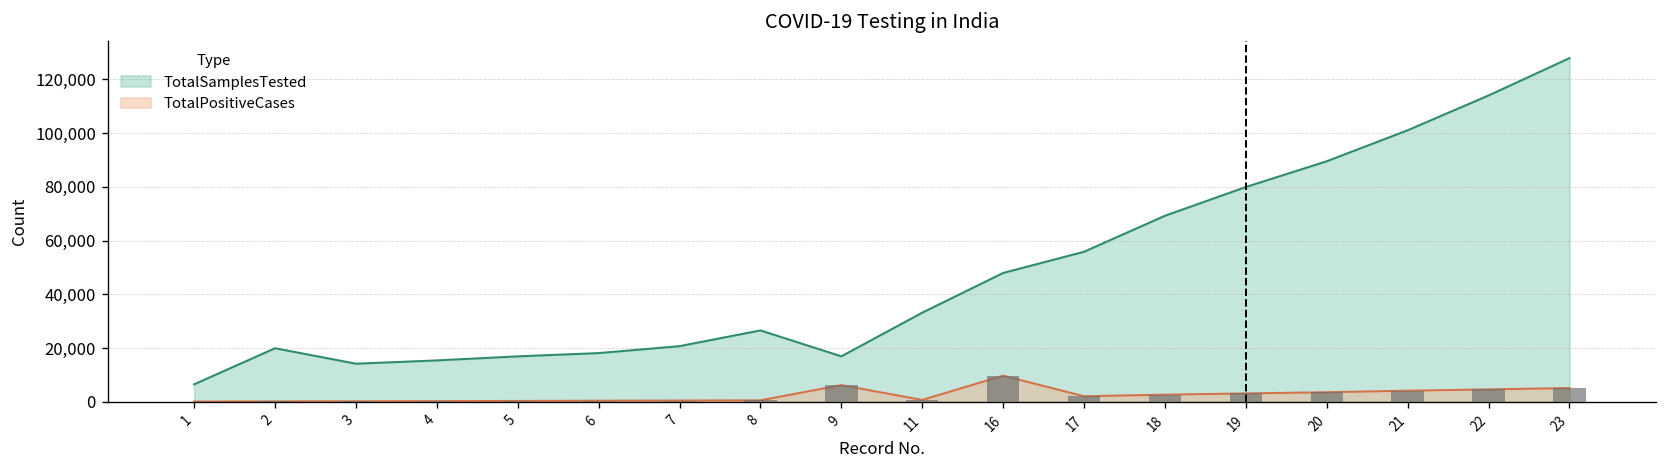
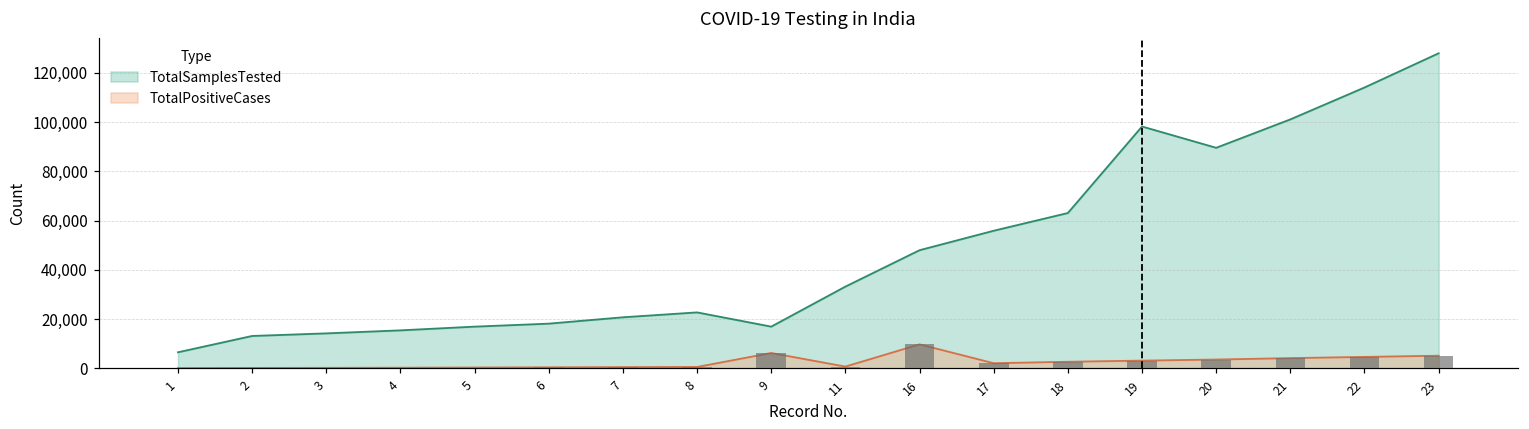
TotalSamplesTested, 2: 20,000 -> 13,000
TotalSamplesTested, 8: 27,000 -> 23,000
TotalSamplesTested, 18: 69,000 -> 63,000
TotalSamplesTested, 19: 80,000 -> 98,000
